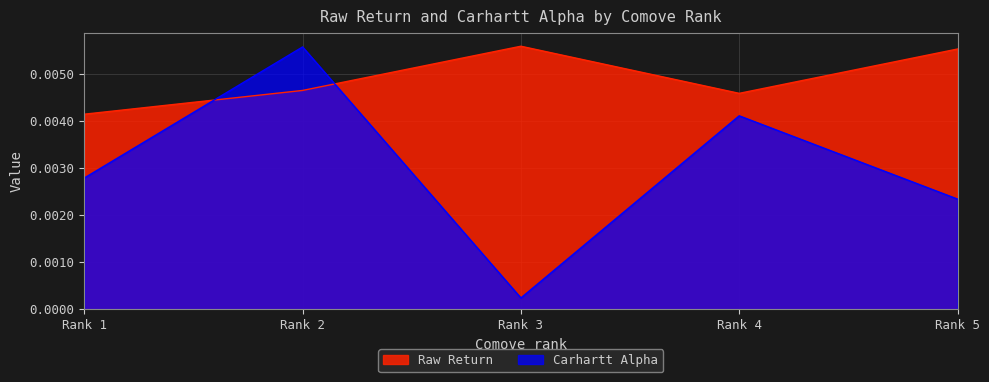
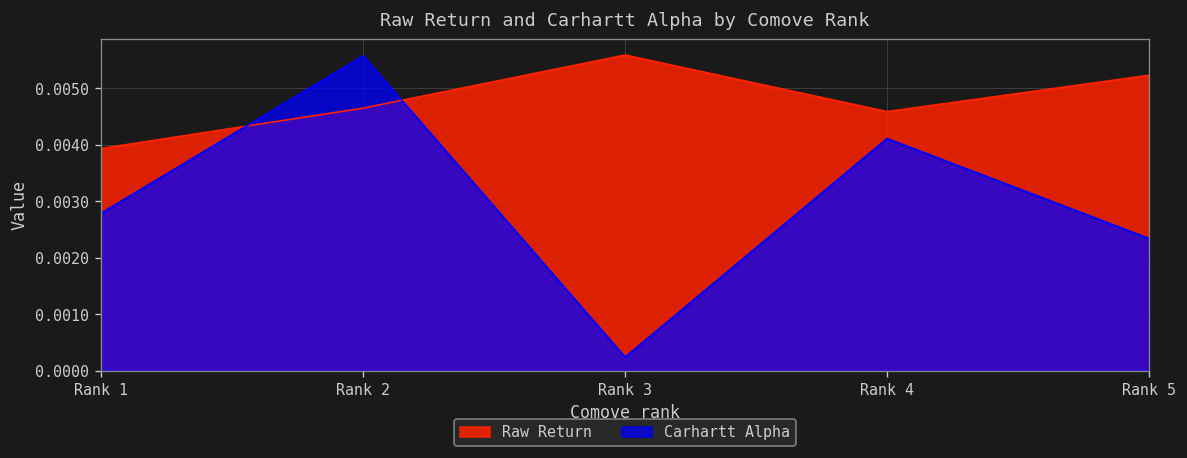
Raw Return, Rank 1: 0.0041 -> 0.0039
Raw Return, Rank 5: 0.0055 -> 0.0052
